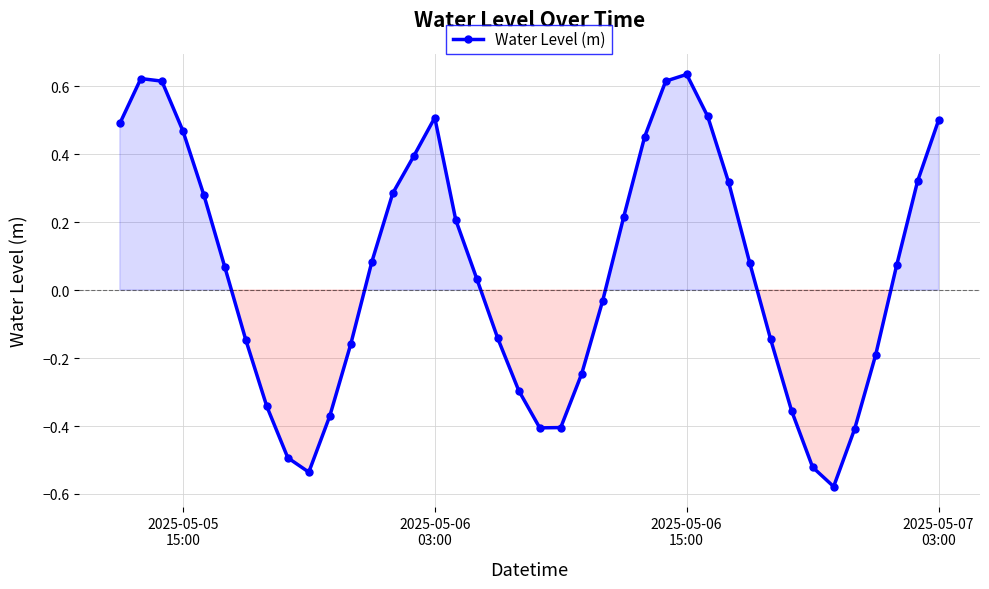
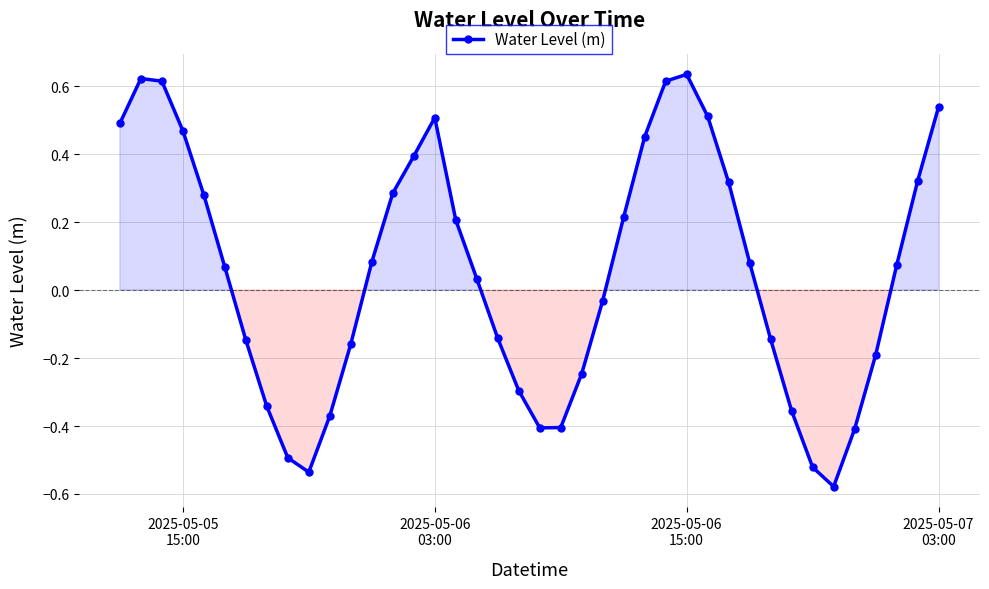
2025-05-07 03:00: 0.50 -> 0.54
